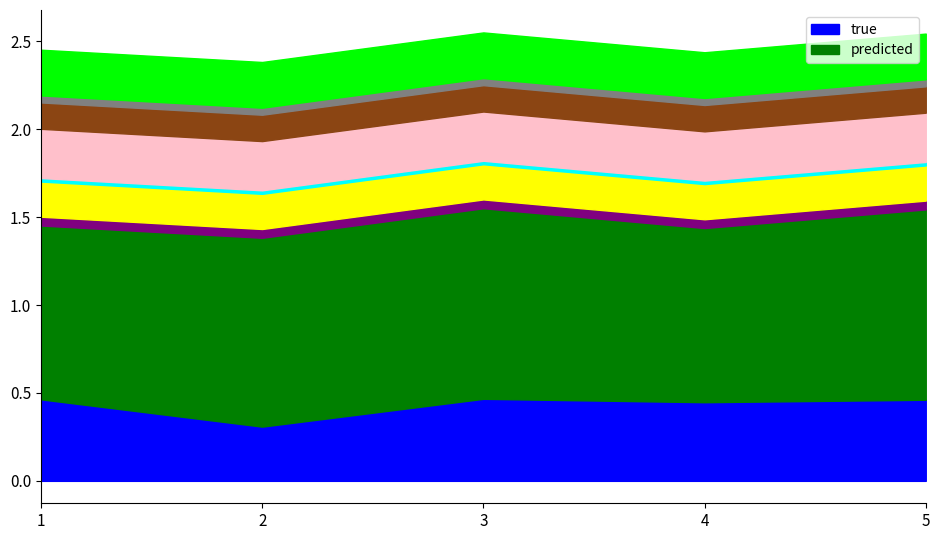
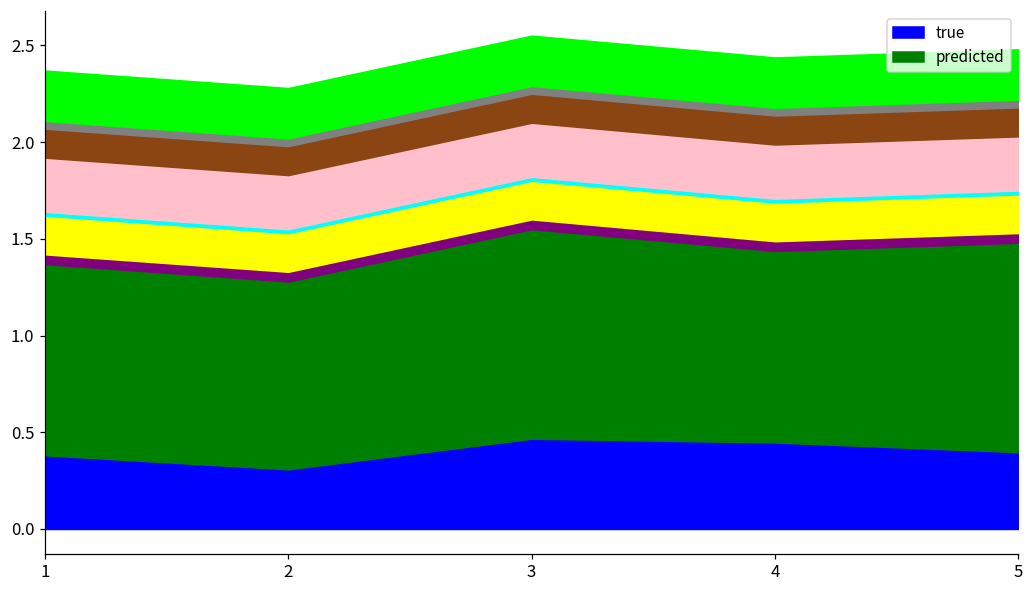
true, 1: 0.46 -> 0.38
predicted, 2: 1.07 -> 0.97
true, 5: 0.46 -> 0.40
